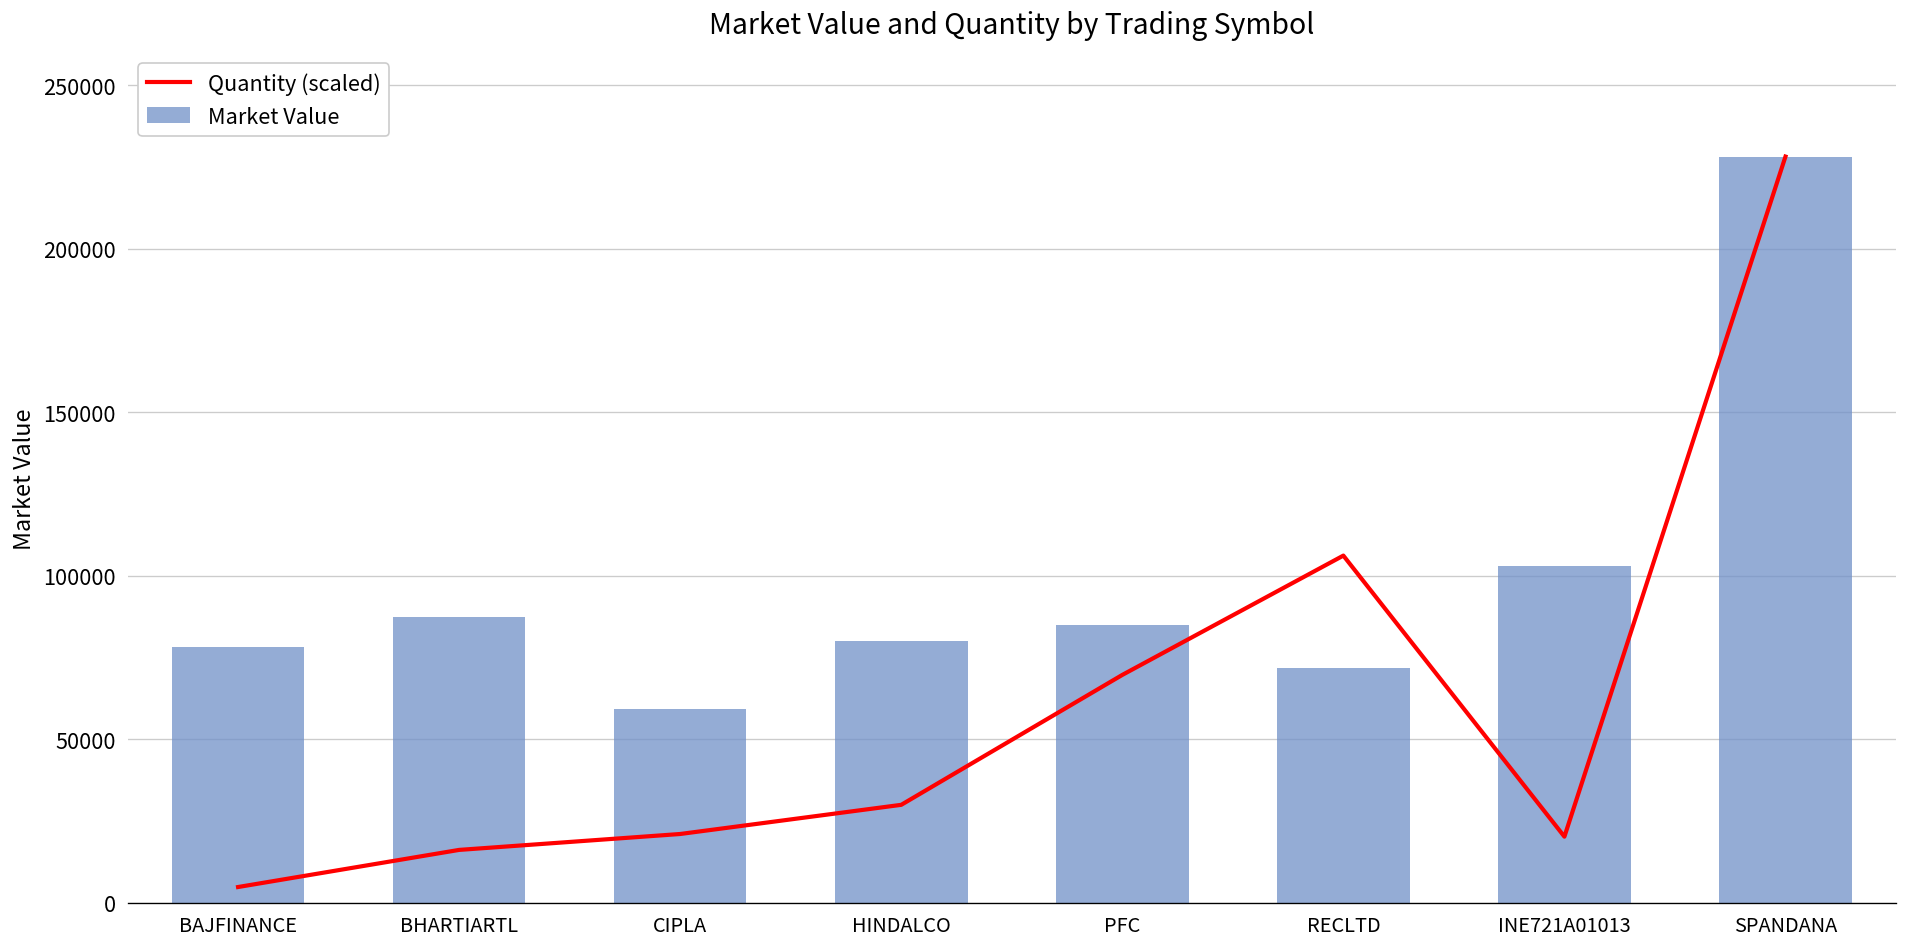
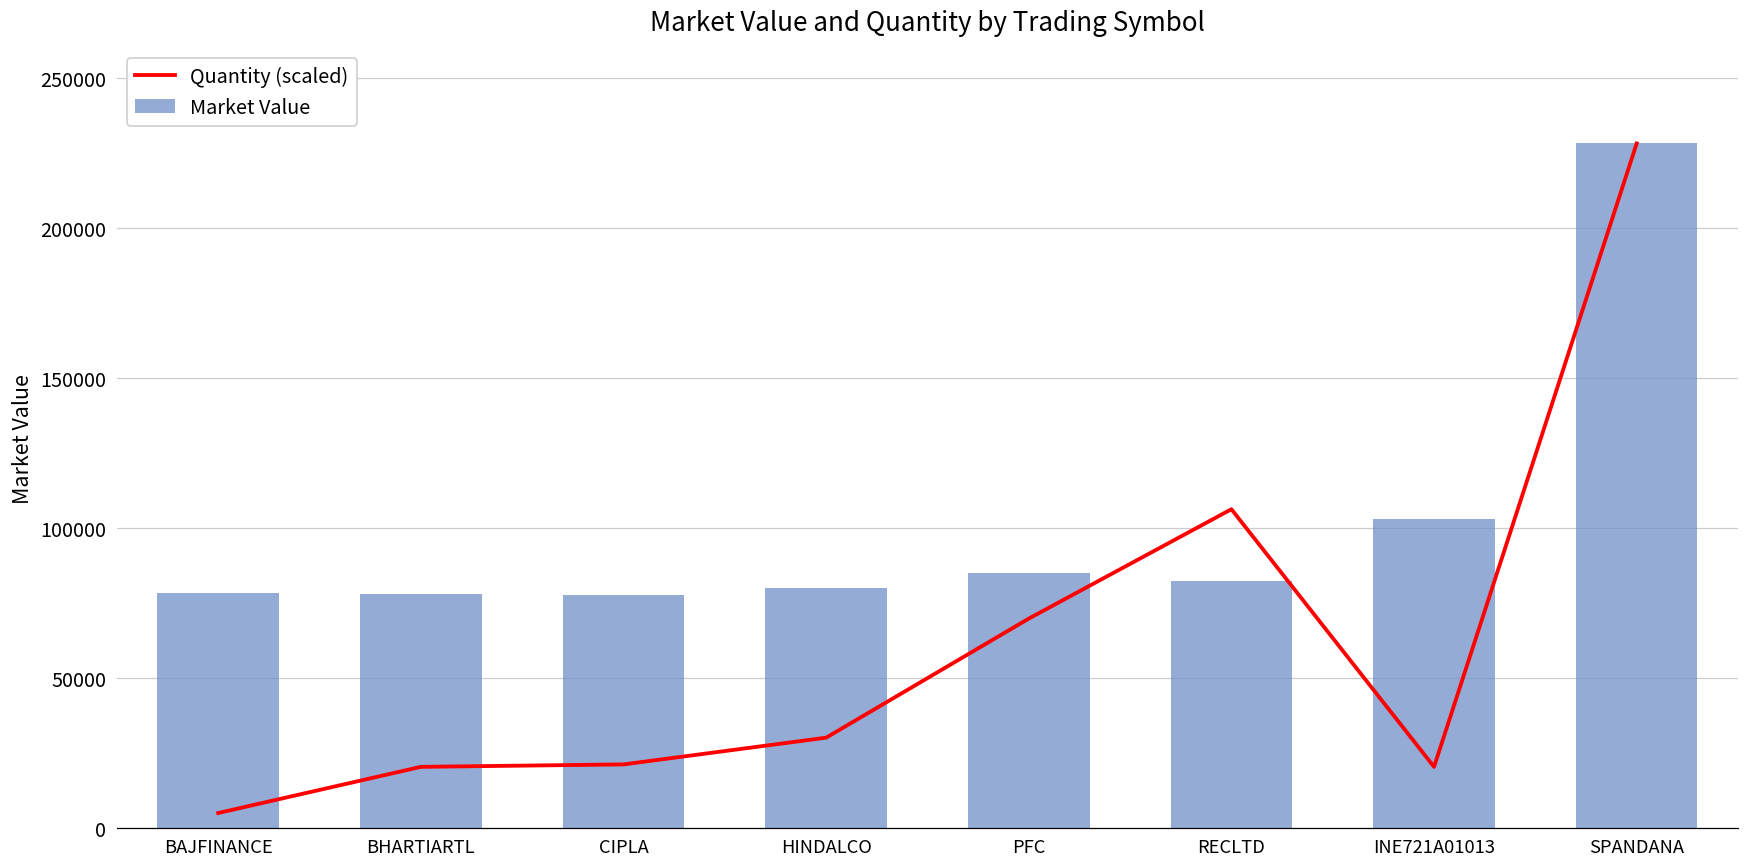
Quantity (scaled), BHARTIARTL: 16000 -> 20000
Market Value, BHARTIARTL: 87000 -> 78000
Market Value, CIPLA: 59000 -> 78000
Market Value, RECLTD: 72000 -> 82000
